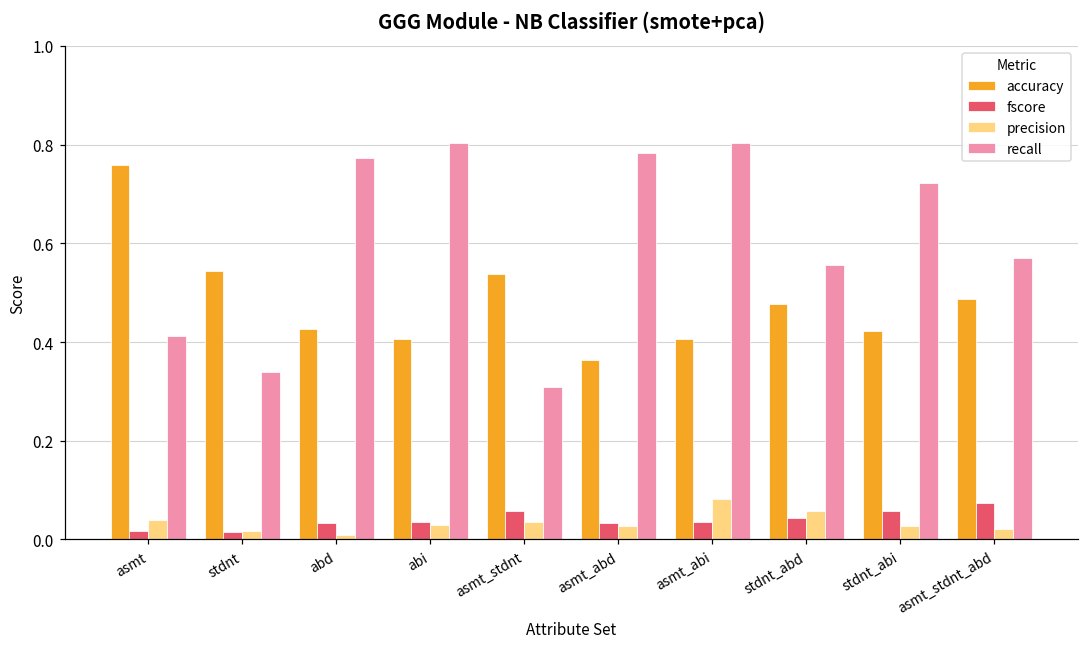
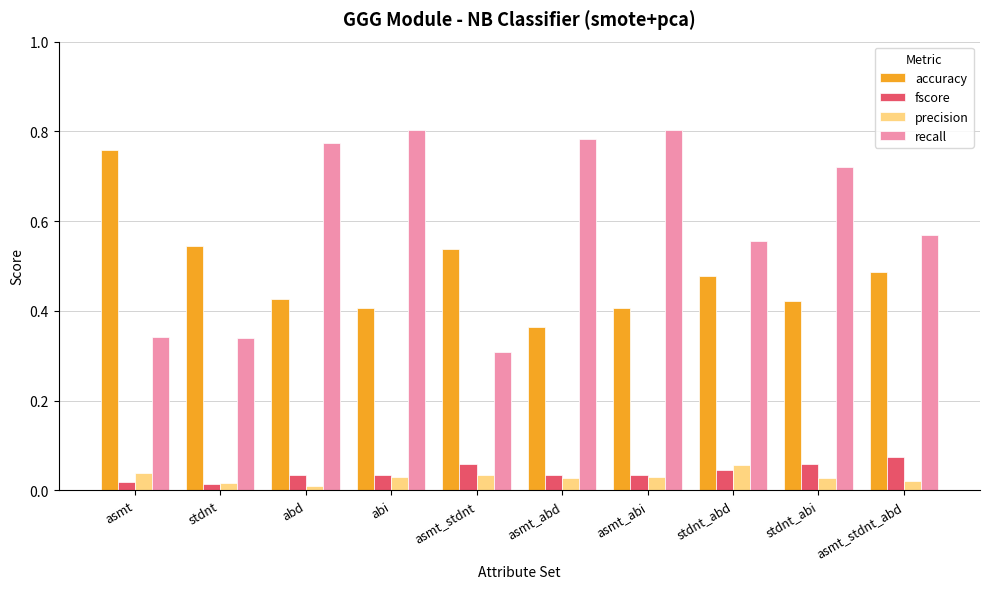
recall, asmt: 0.41 -> 0.34
precision, asmt_abi: 0.08 -> 0.03
